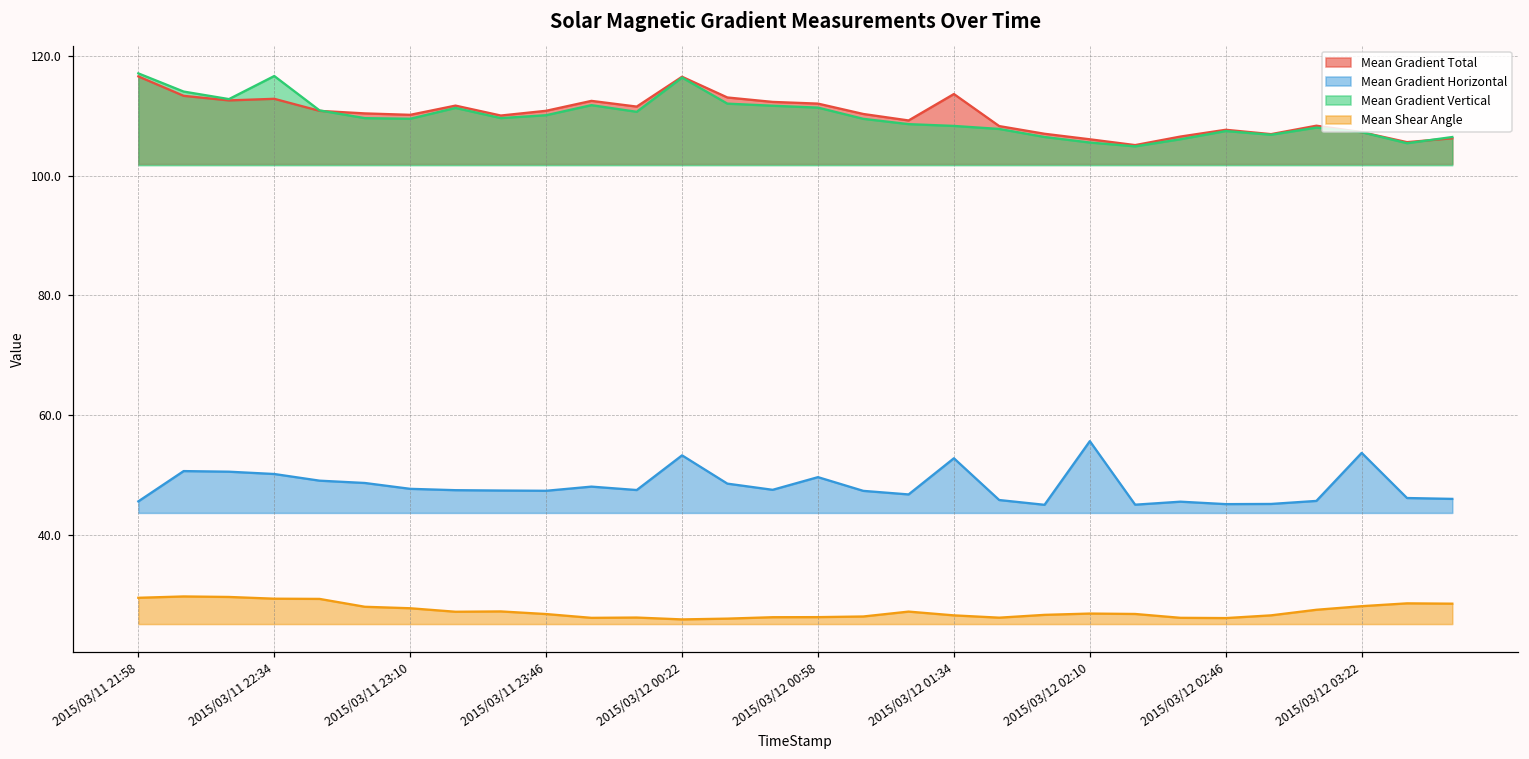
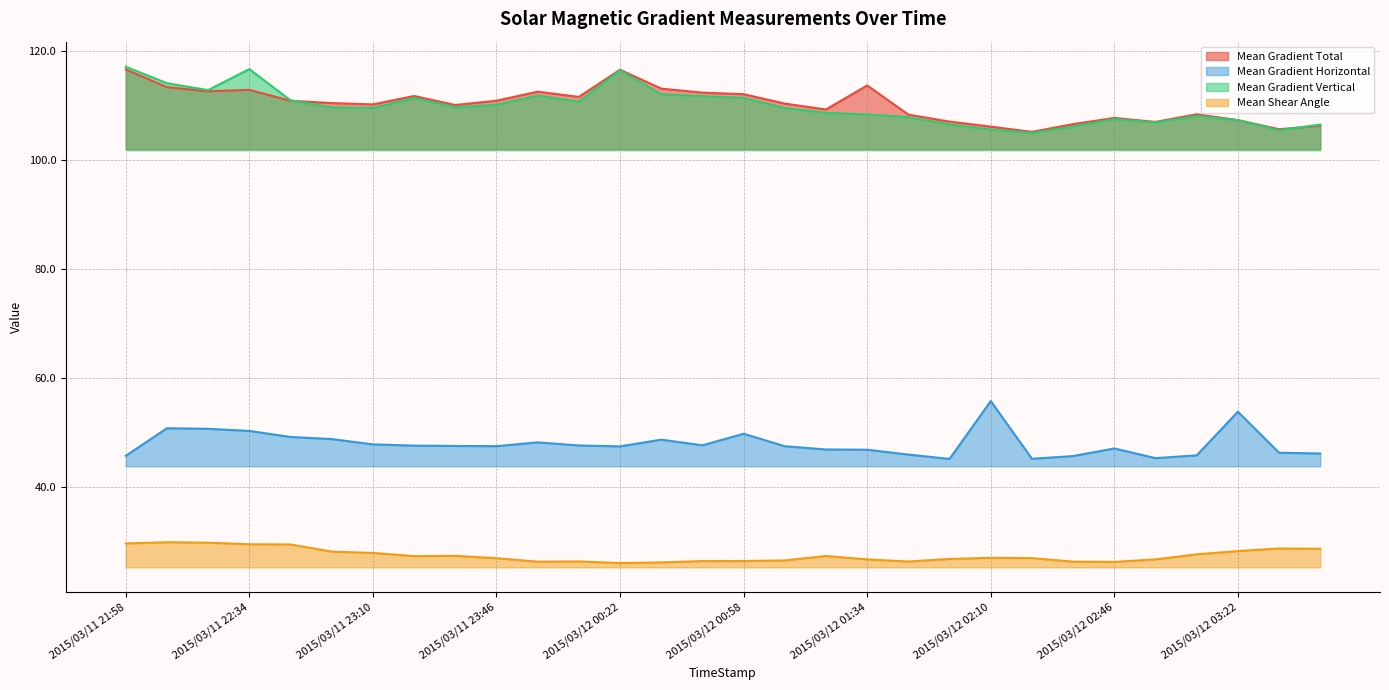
Mean Gradient Horizontal, 2015/03/12 00:22: 53 -> 47
Mean Gradient Horizontal, 2015/03/12 01:34: 53 -> 47
Mean Gradient Horizontal, 2015/03/12 02:46: 45 -> 47
